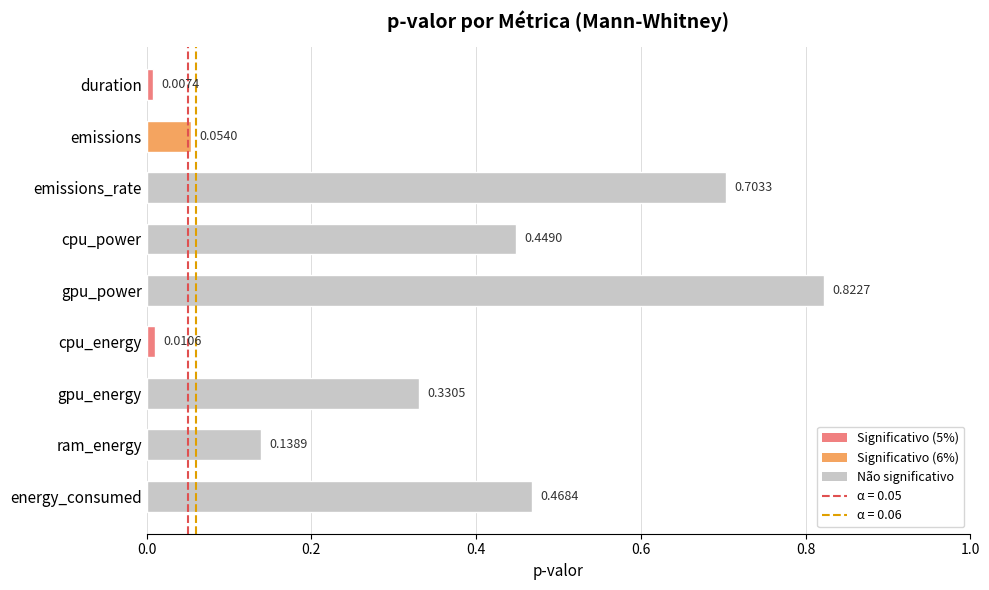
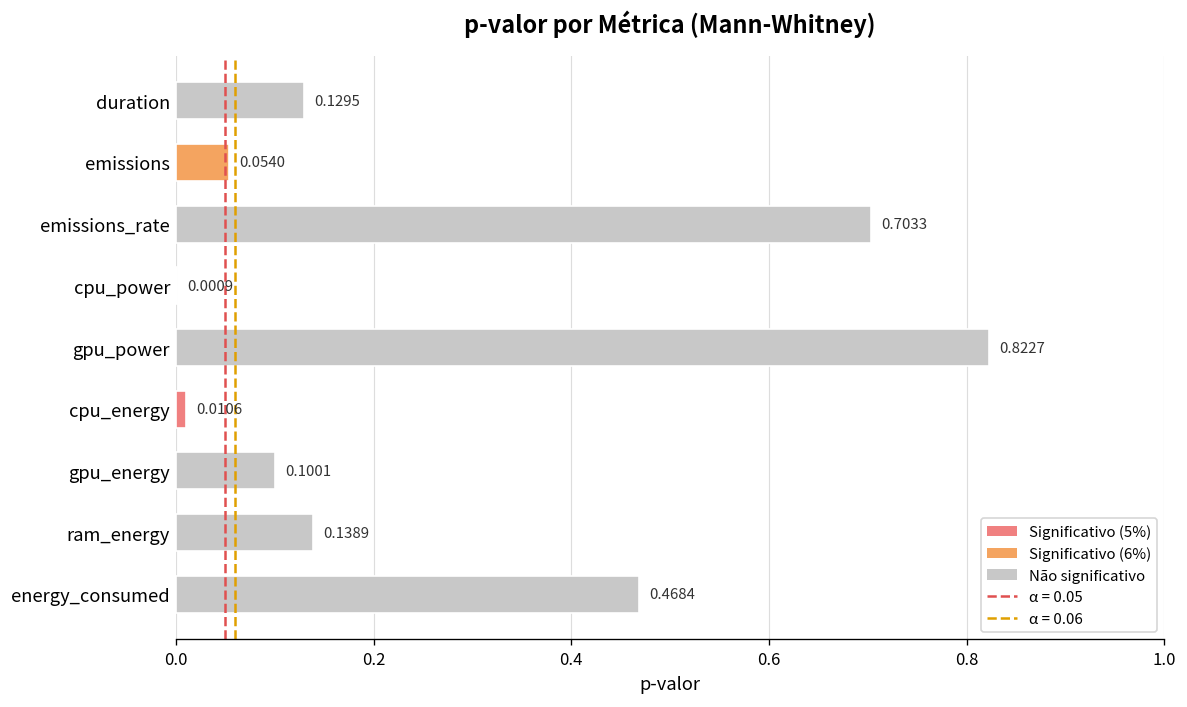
duration: 0.0074 -> 0.1295
cpu_power: 0.4490 -> 0.0009
gpu_energy: 0.3305 -> 0.1001
